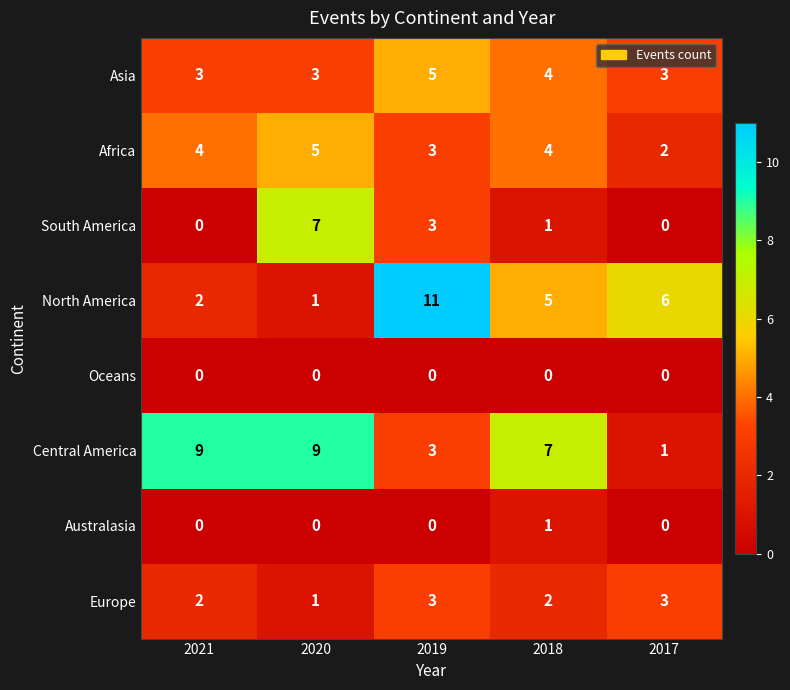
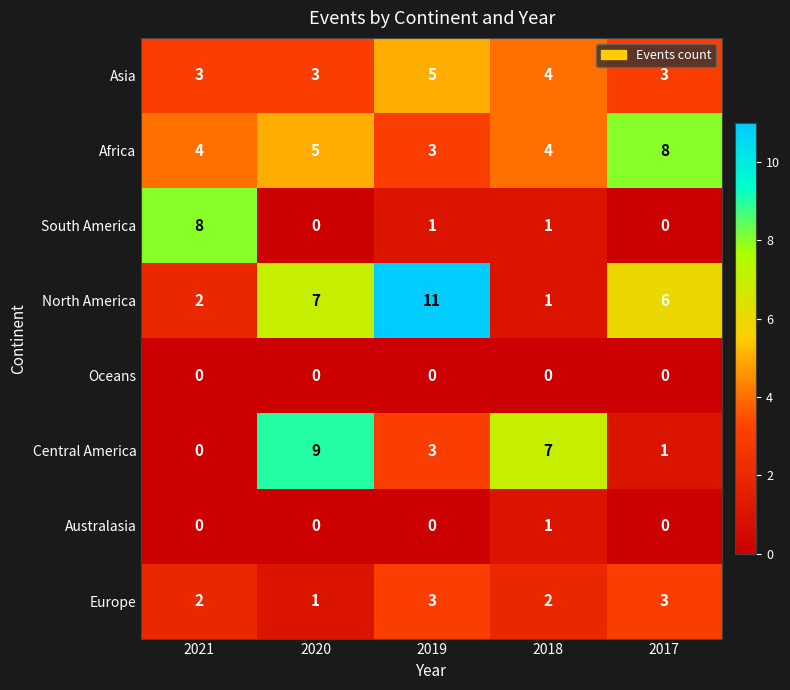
Africa, 2017: 2 -> 8
South America, 2021: 0 -> 8
South America, 2020: 7 -> 0
South America, 2019: 3 -> 1
North America, 2020: 1 -> 7
North America, 2018: 5 -> 1
Central America, 2021: 9 -> 0
